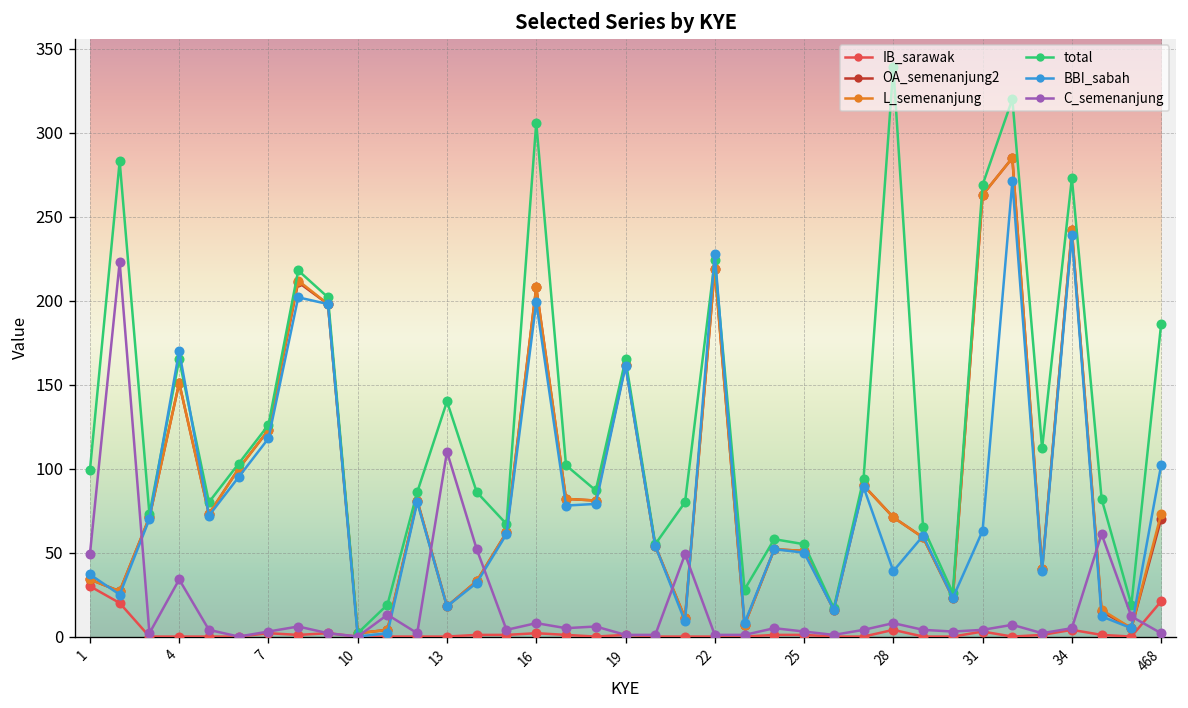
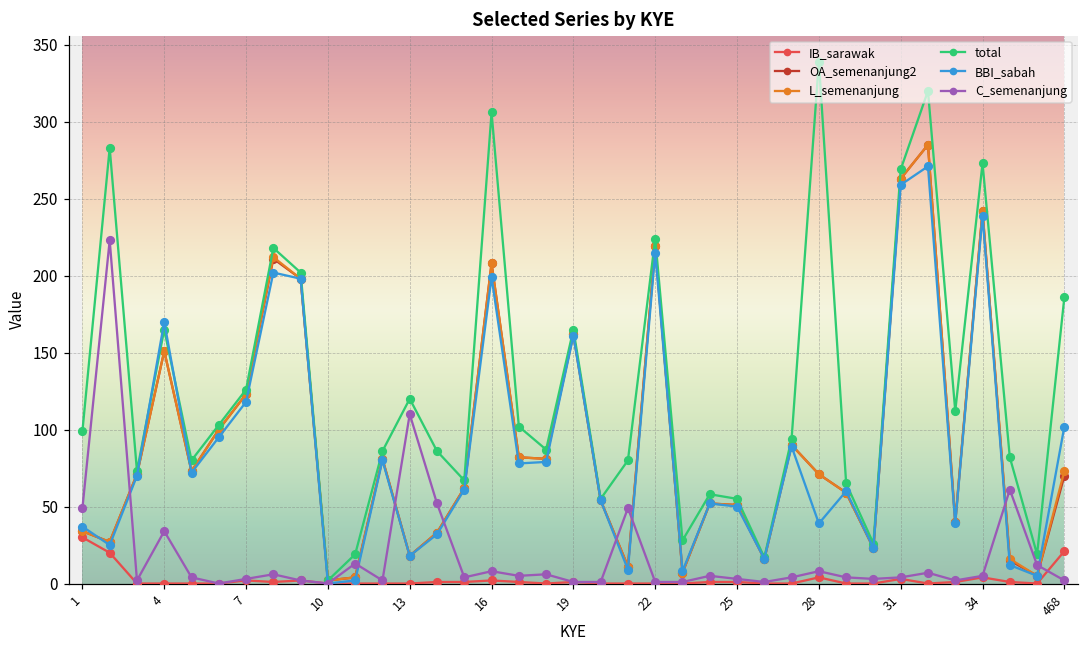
total, 13: 140 -> 120
BBI_sabah, 22: 228 -> 215
BBI_sabah, 31: 63 -> 259
